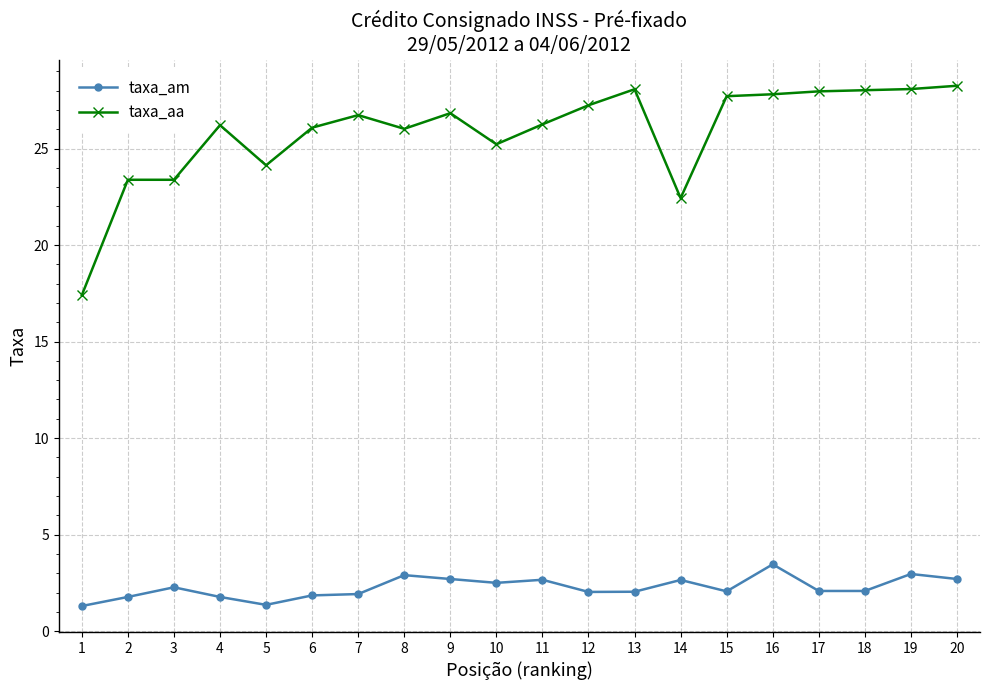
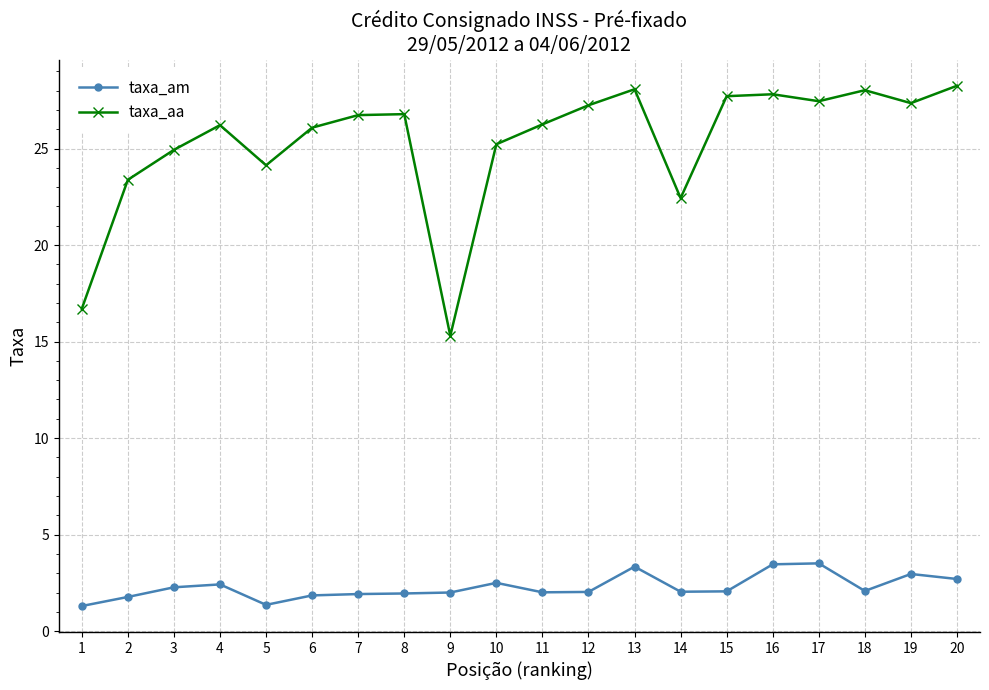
taxa_aa, 1: 17.4 -> 16.7
taxa_aa, 3: 23.4 -> 24.9
taxa_am, 4: 1.8 -> 2.4
taxa_am, 8: 2.9 -> 2.0
taxa_aa, 8: 26.0 -> 26.8
taxa_am, 9: 2.7 -> 2.0
taxa_aa, 9: 26.8 -> 15.3
taxa_am, 11: 2.7 -> 2.0
taxa_am, 13: 2.0 -> 3.3
taxa_am, 14: 2.7 -> 2.0
taxa_am, 17: 2.1 -> 3.5
taxa_aa, 17: 28.0 -> 27.5
taxa_aa, 19: 28.1 -> 27.4
